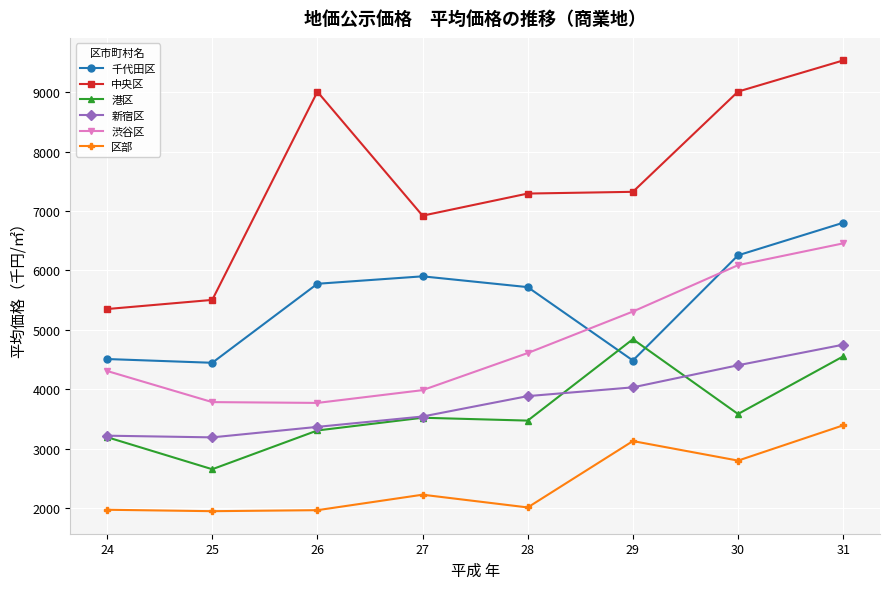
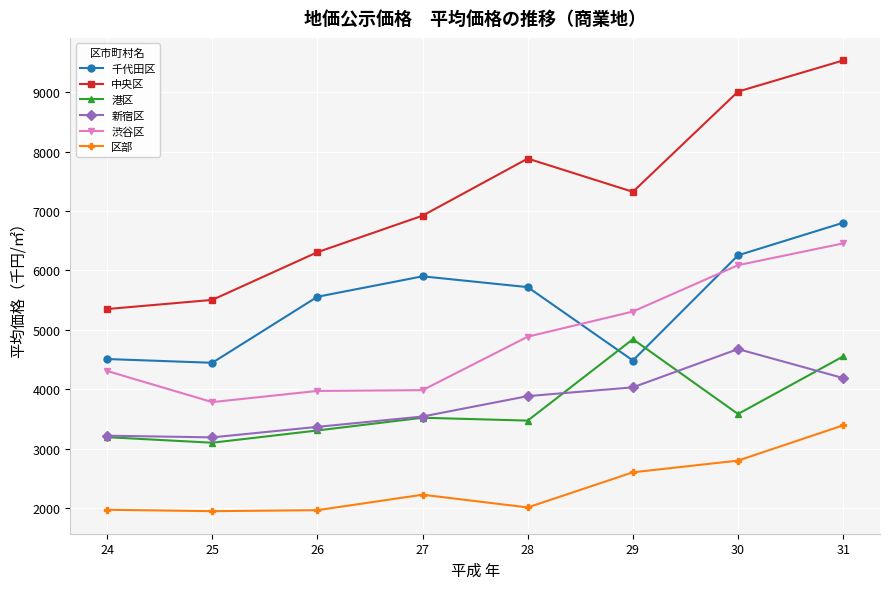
港区, 25: 2700 -> 3100
千代田区, 26: 5800 -> 5600
中央区, 26: 9000 -> 6300
渋谷区, 26: 3800 -> 4000
中央区, 28: 7300 -> 7900
渋谷区, 28: 4600 -> 4900
区部, 29: 3100 -> 2600
新宿区, 30: 4400 -> 4700
新宿区, 31: 4800 -> 4200
